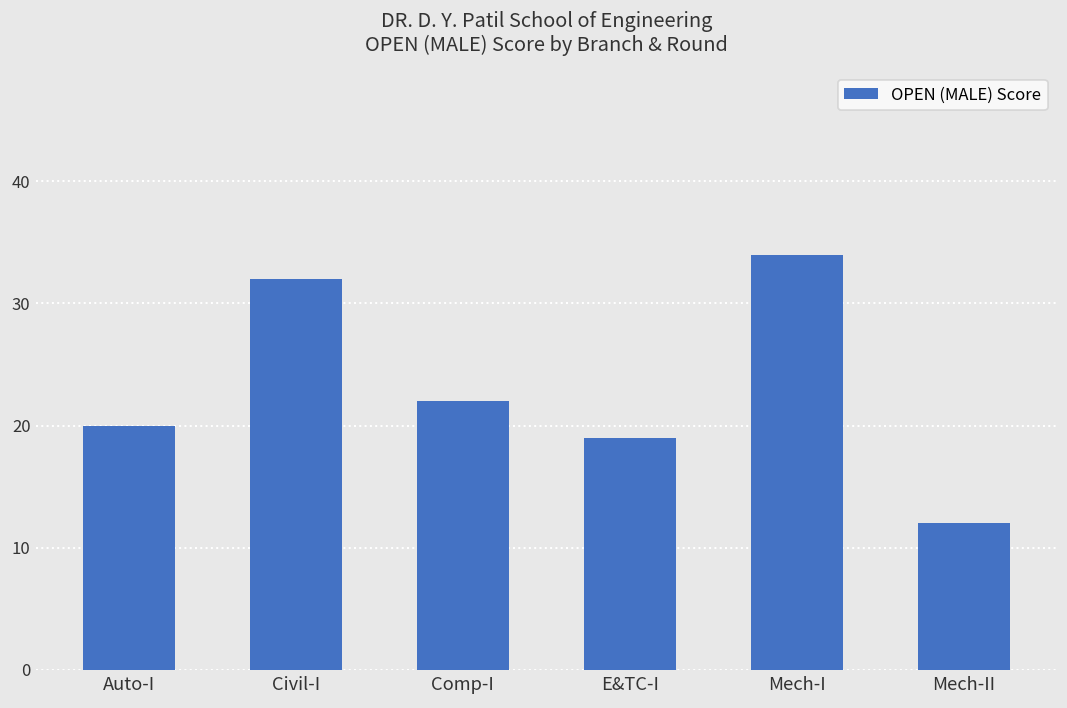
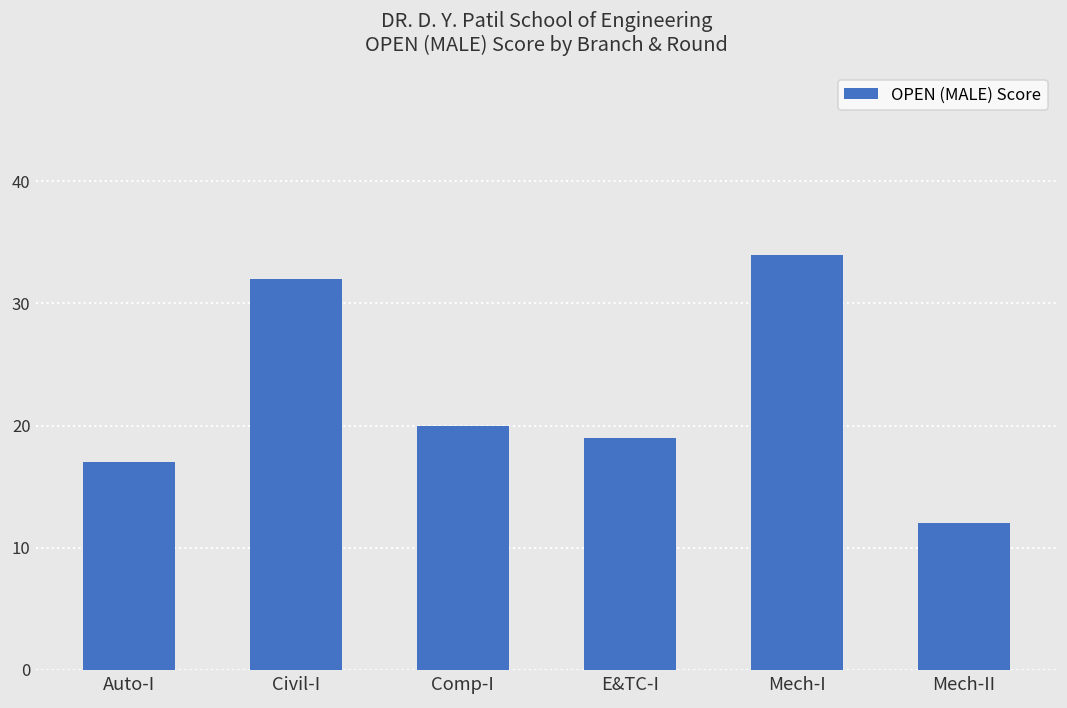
Auto-I: 20 -> 17
Comp-I: 22 -> 20
